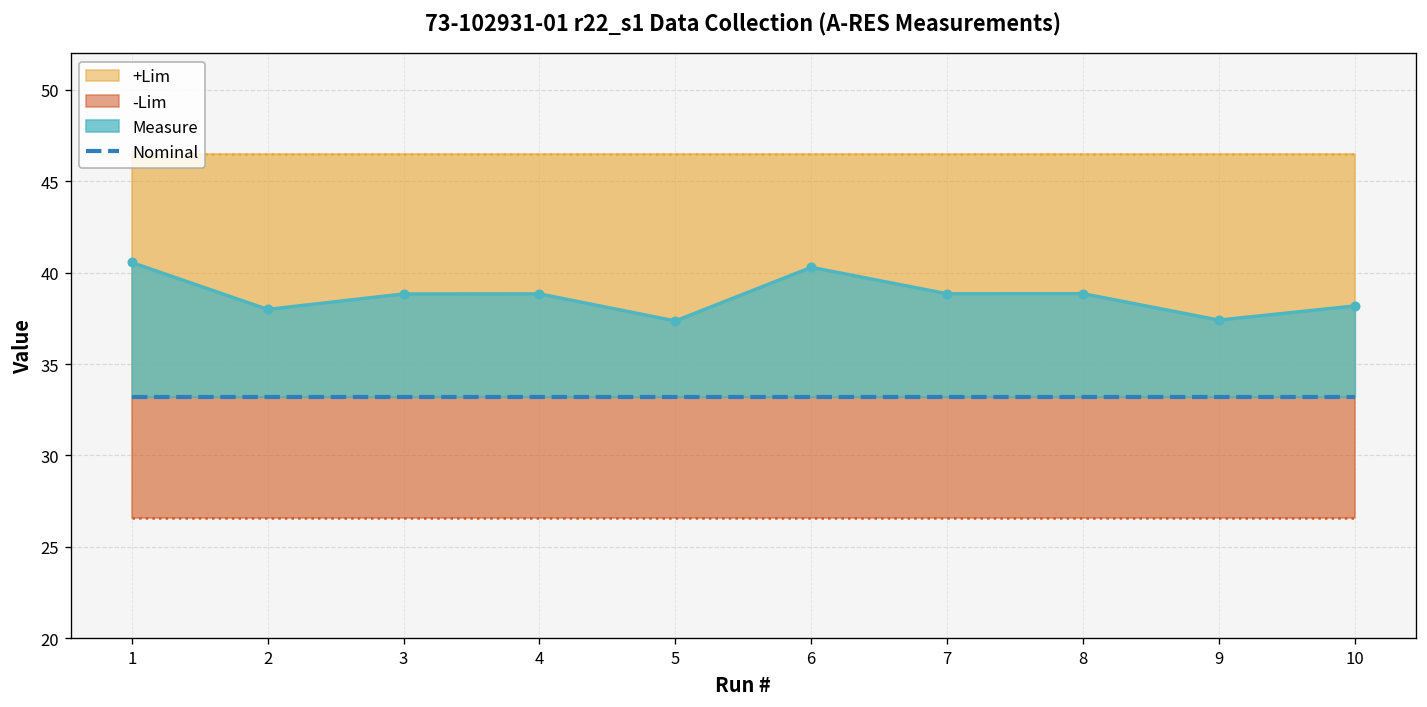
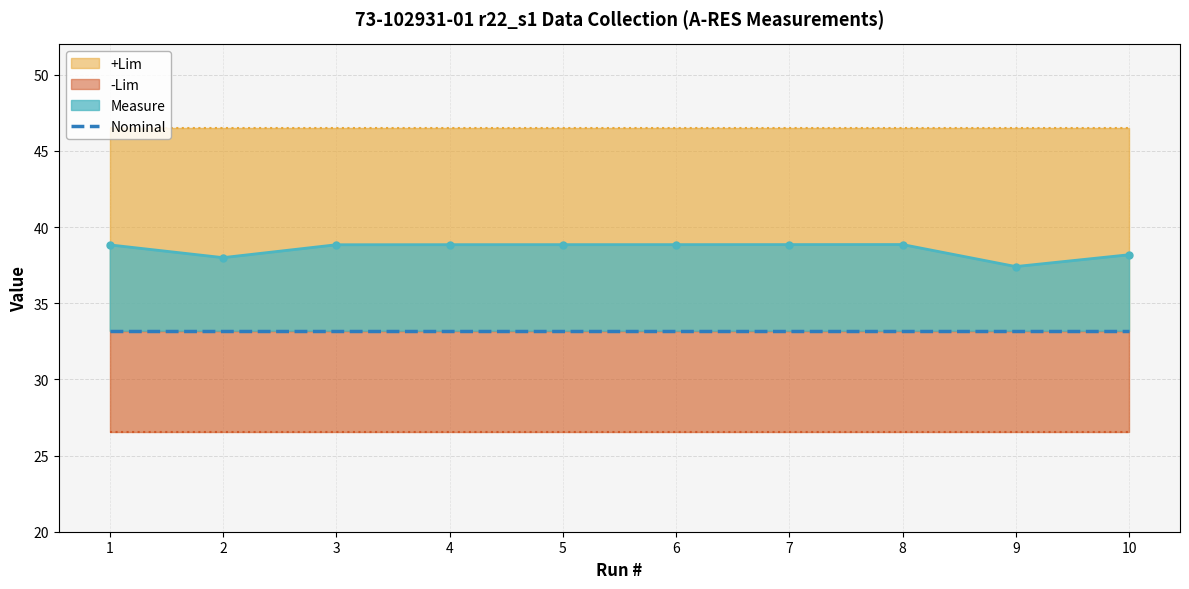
Measure, 1: 40.6 -> 38.8
Measure, 5: 37.4 -> 38.8
Measure, 6: 40.3 -> 38.8
